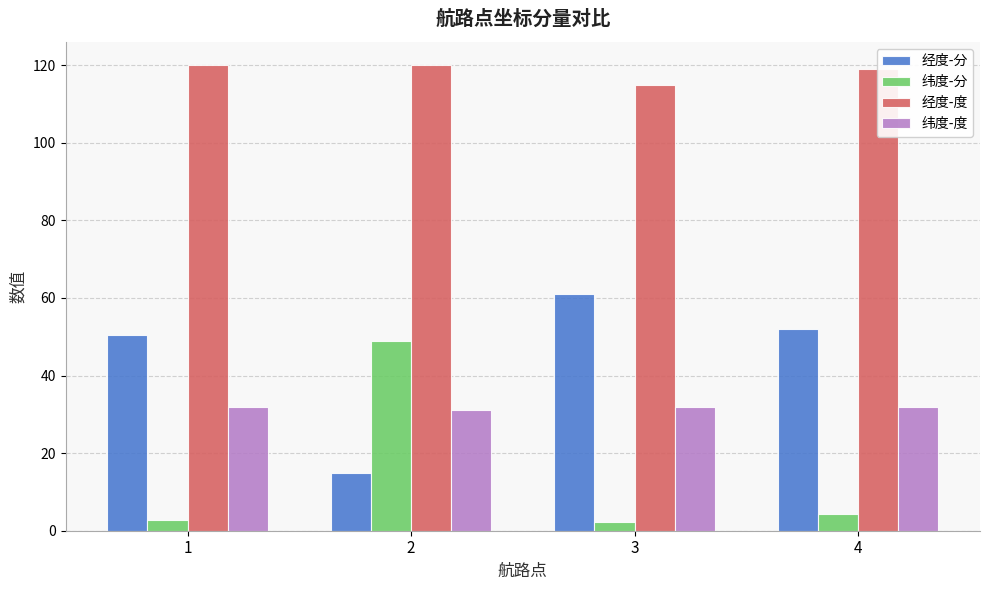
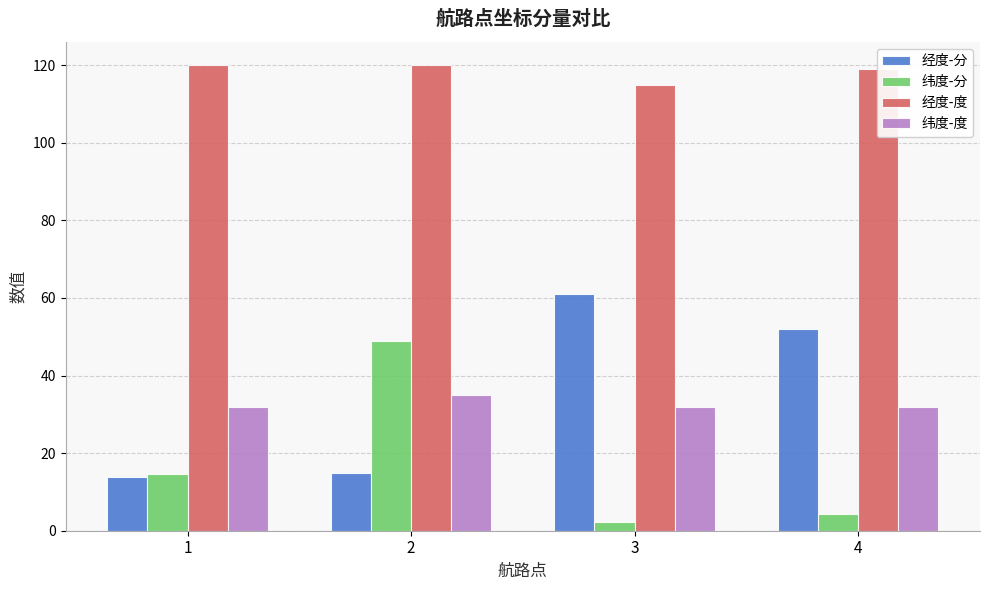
经度-分, 1: 50 -> 14
纬度-分, 1: 3 -> 15
纬度-度, 2: 31 -> 35
